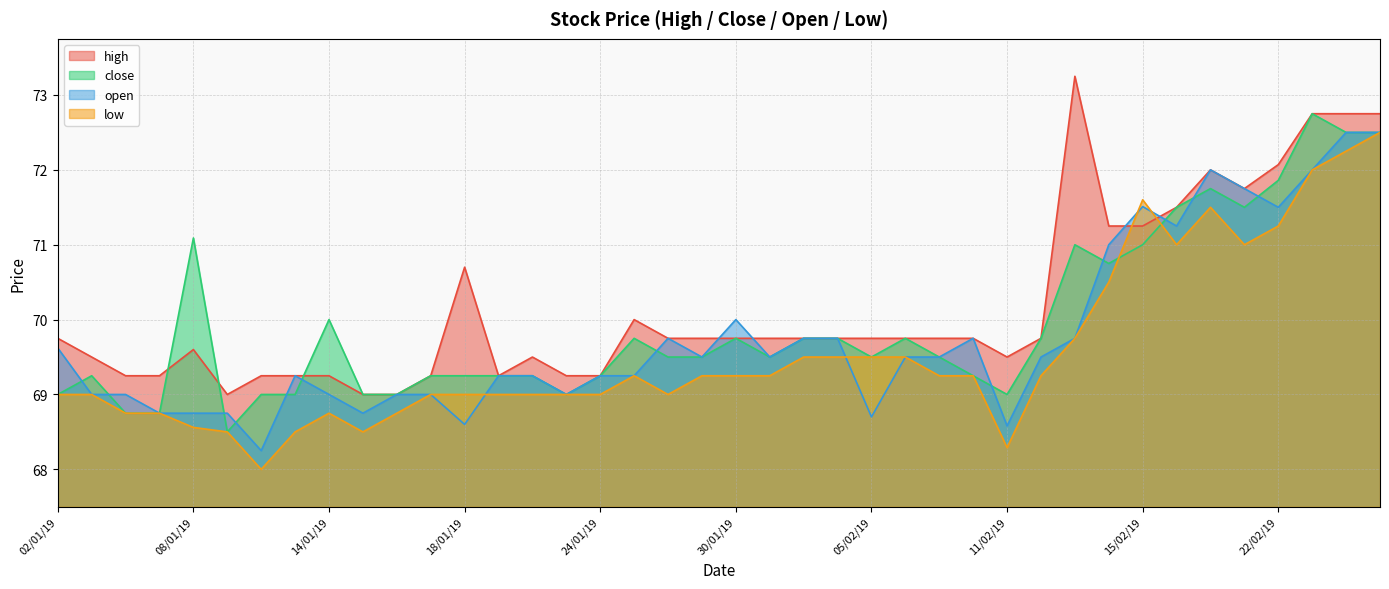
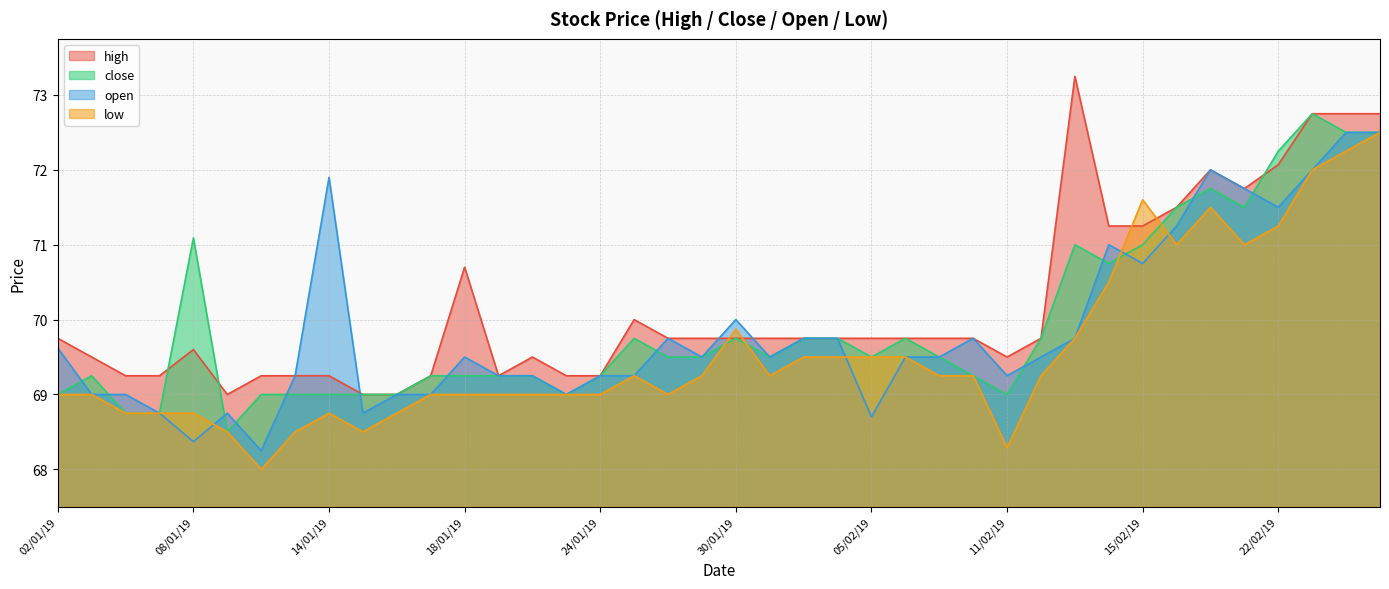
open, 08/01/19: 68.8 -> 68.4
low, 08/01/19: 68.6 -> 68.8
close, 14/01/19: 70 -> 69
open, 14/01/19: 69.0 -> 71.9
open, 18/01/19: 68.6 -> 69.5
low, 30/01/19: 69.3 -> 69.9
open, 11/02/19: 68.6 -> 69.3
open, 15/02/19: 71.5 -> 70.8
close, 22/02/19: 71.9 -> 72.3
